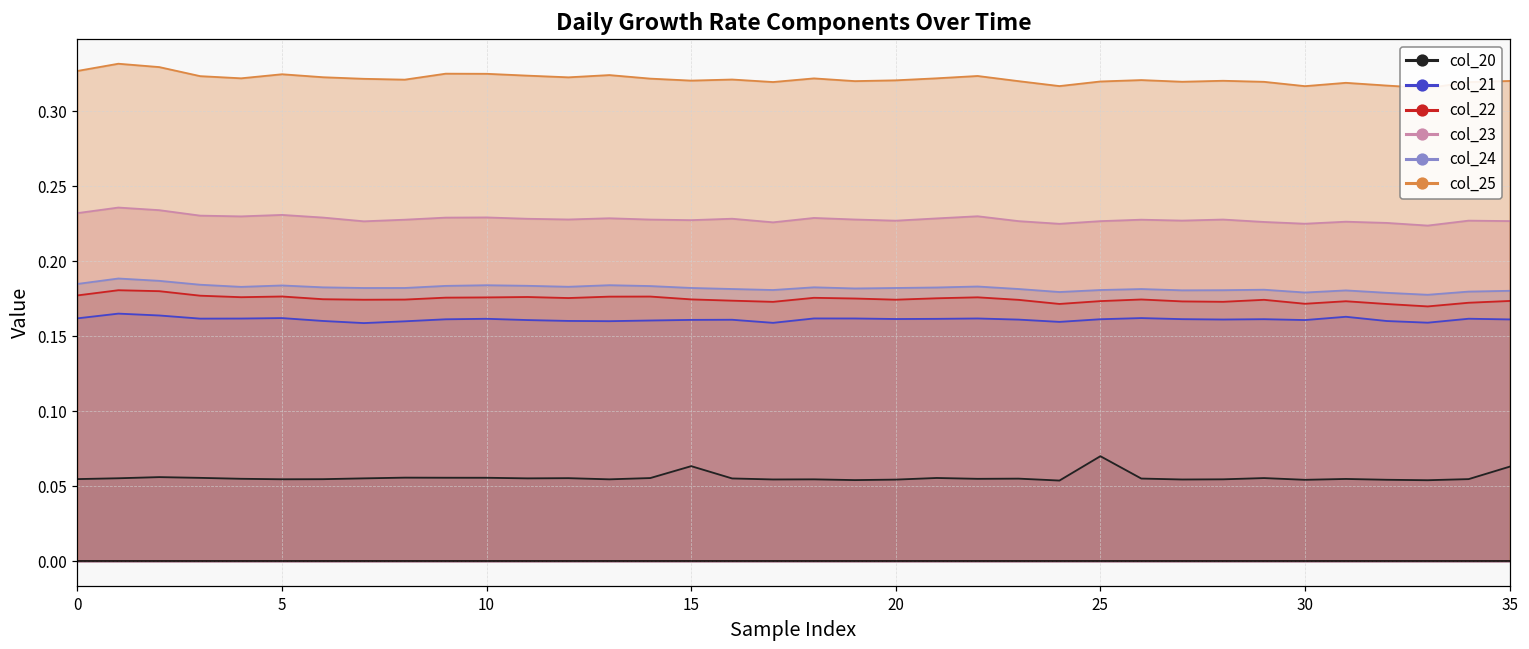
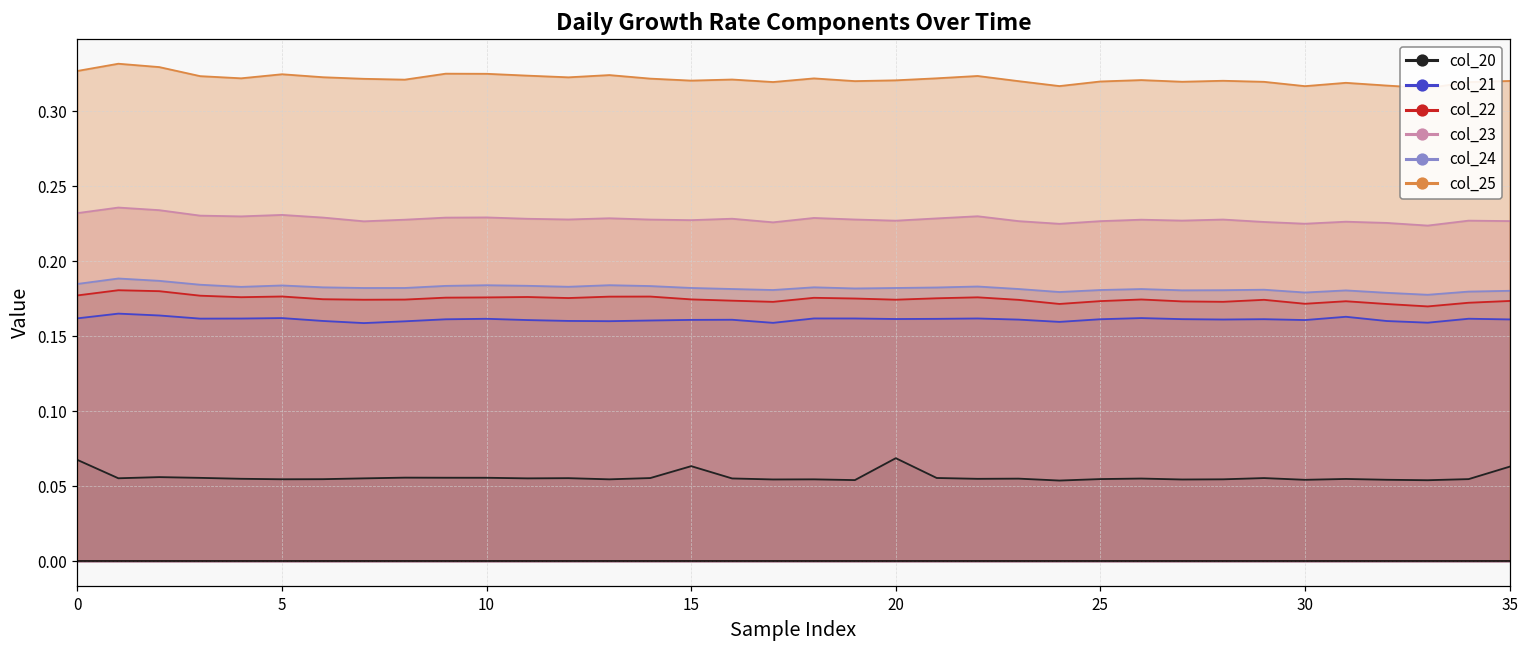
col_20, 0: 0.055 -> 0.067
col_20, 20: 0.054 -> 0.069
col_20, 25: 0.070 -> 0.055
